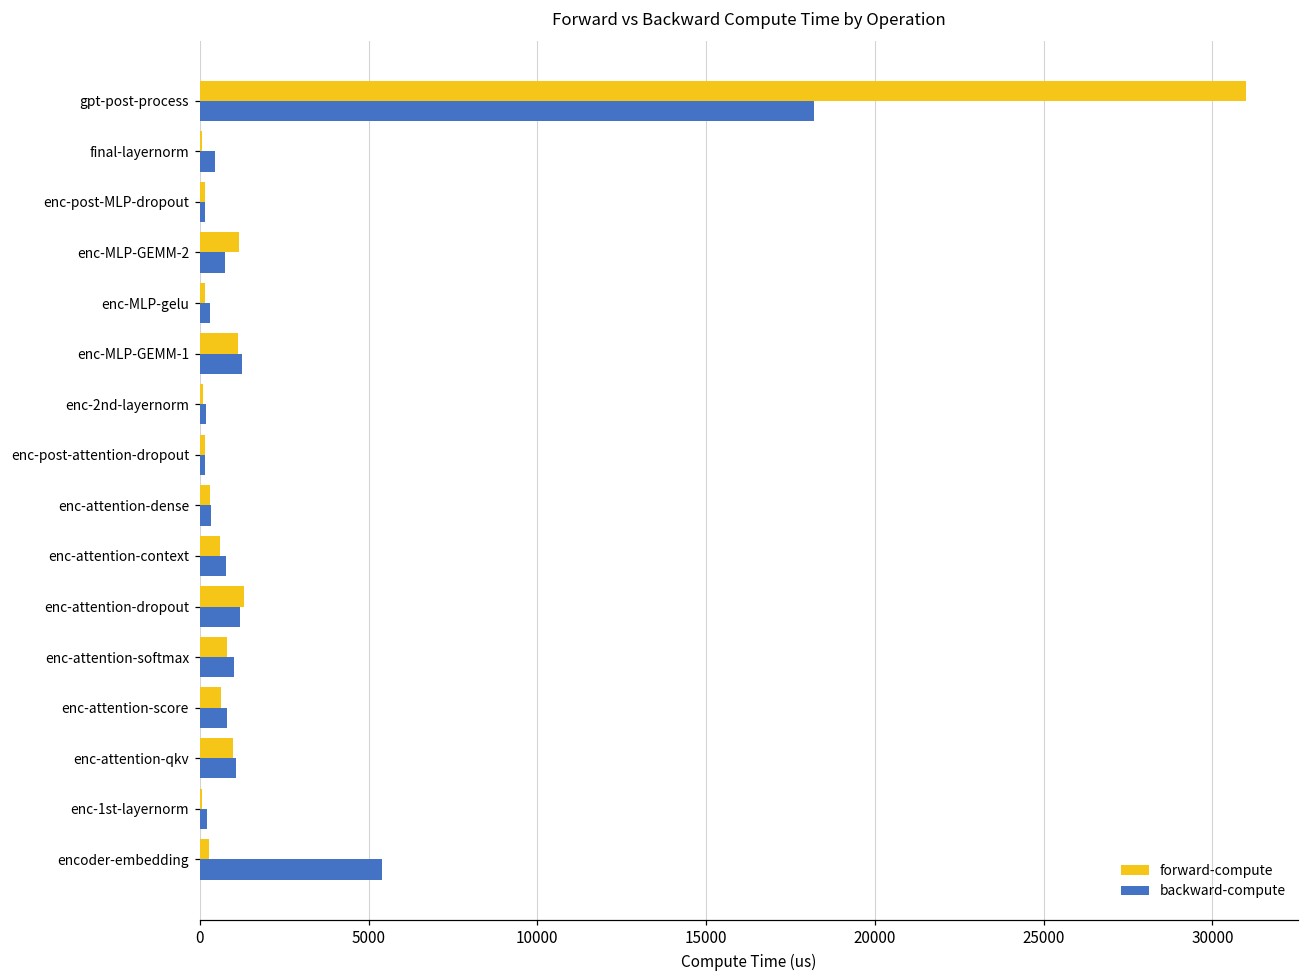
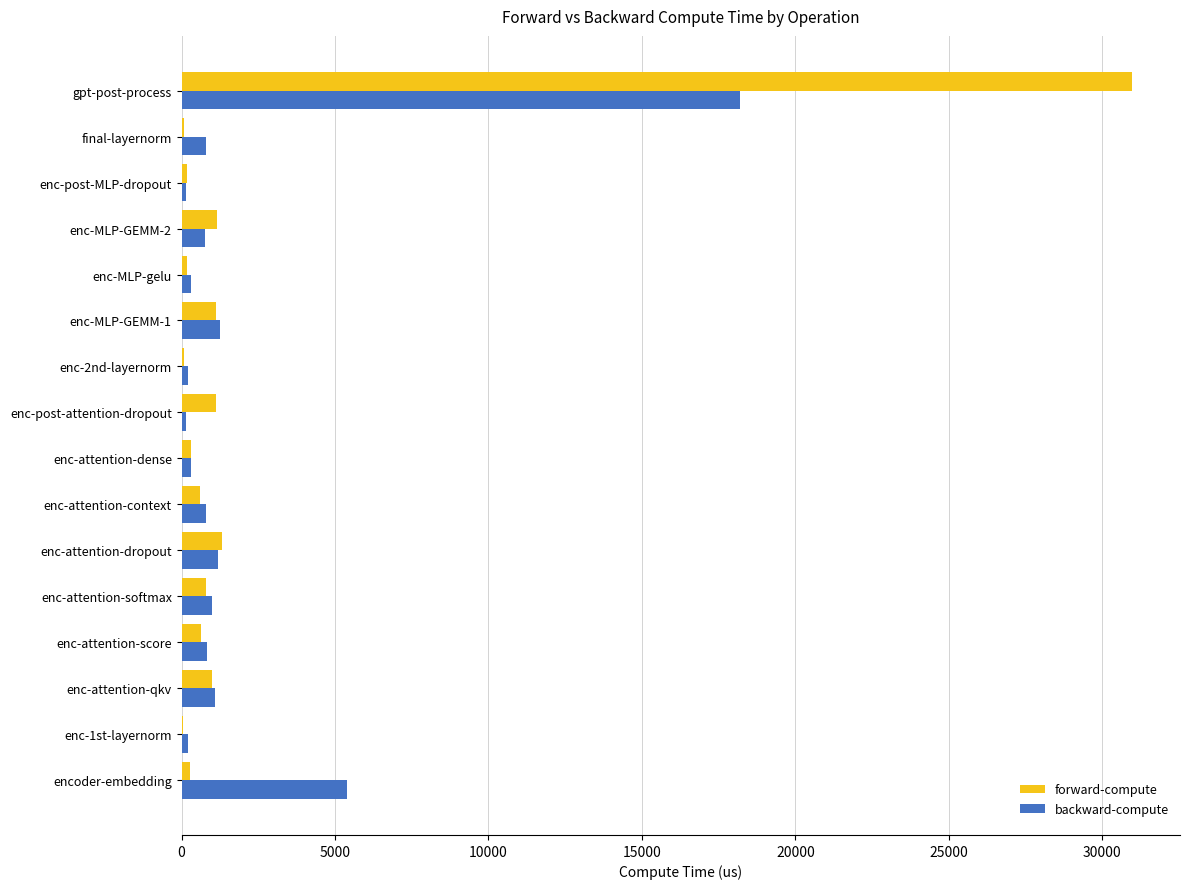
backward-compute, final-layernorm: 500 -> 800
forward-compute, enc-post-attention-dropout: 200 -> 1100
